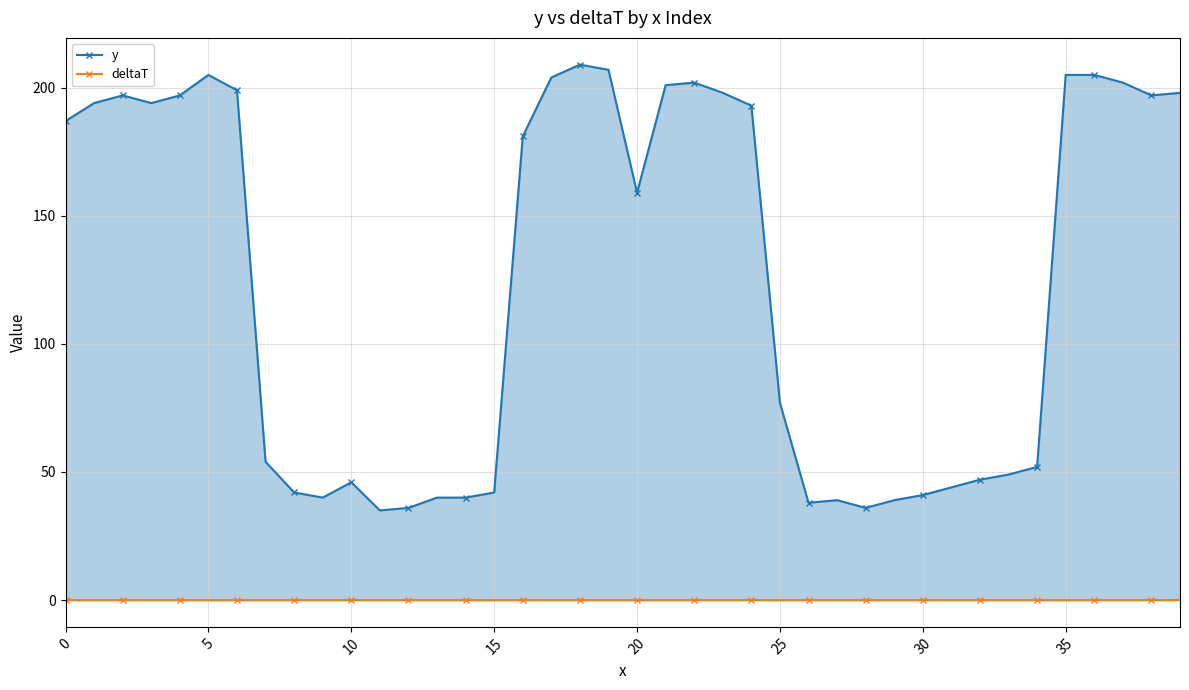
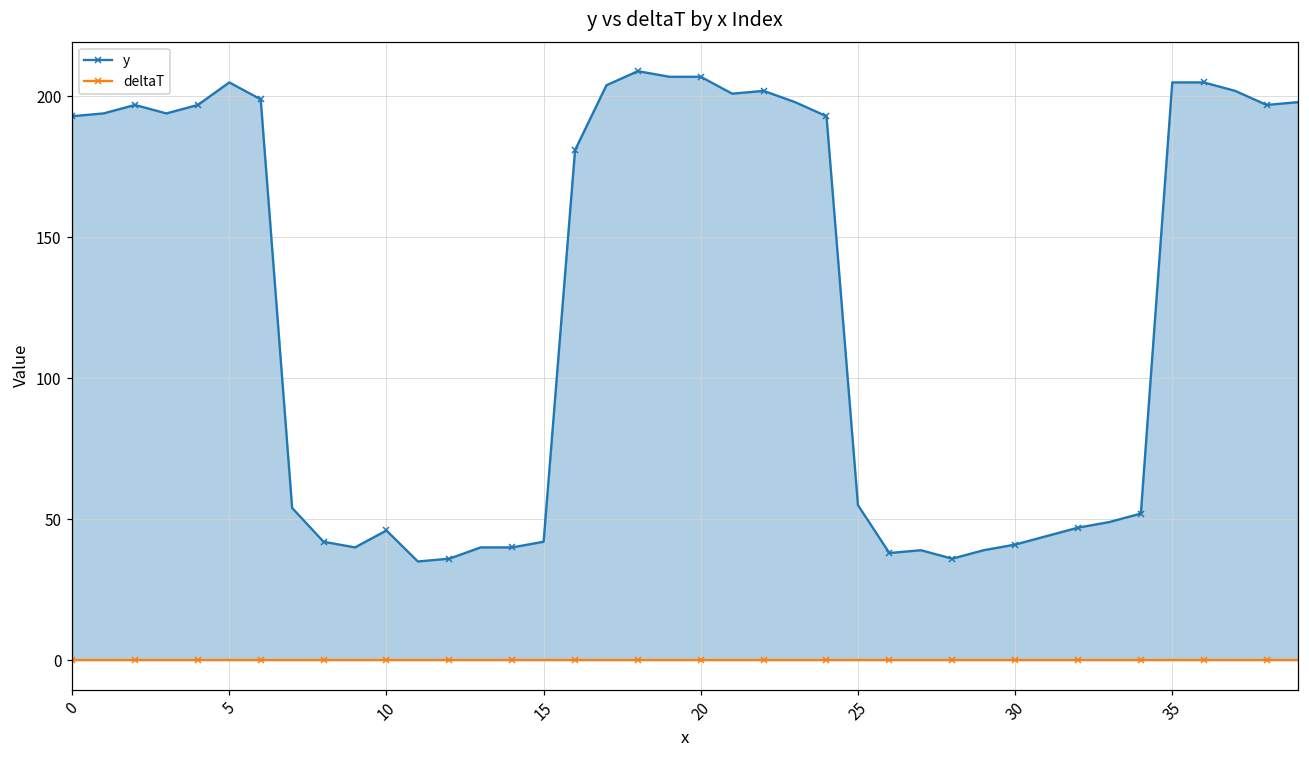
y, 0: 187 -> 193
y, 20: 159 -> 207
y, 25: 77 -> 55
